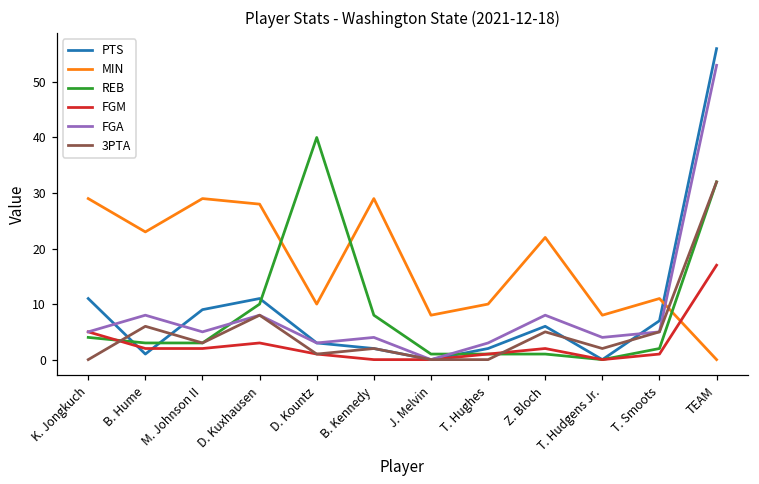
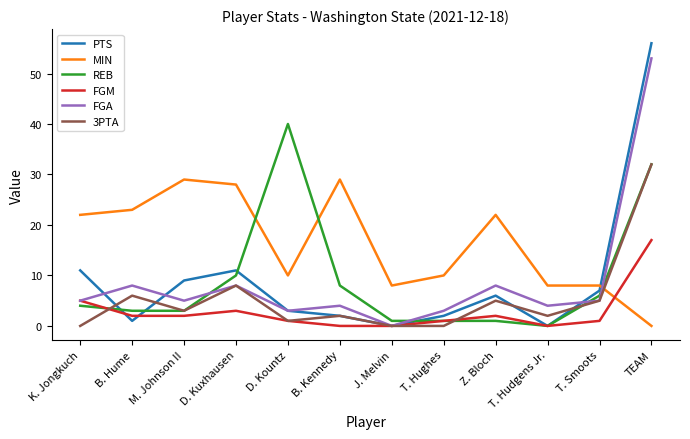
MIN, K. Jongkuch: 29 -> 22
MIN, T. Smoots: 11 -> 8
REB, T. Smoots: 2 -> 6
